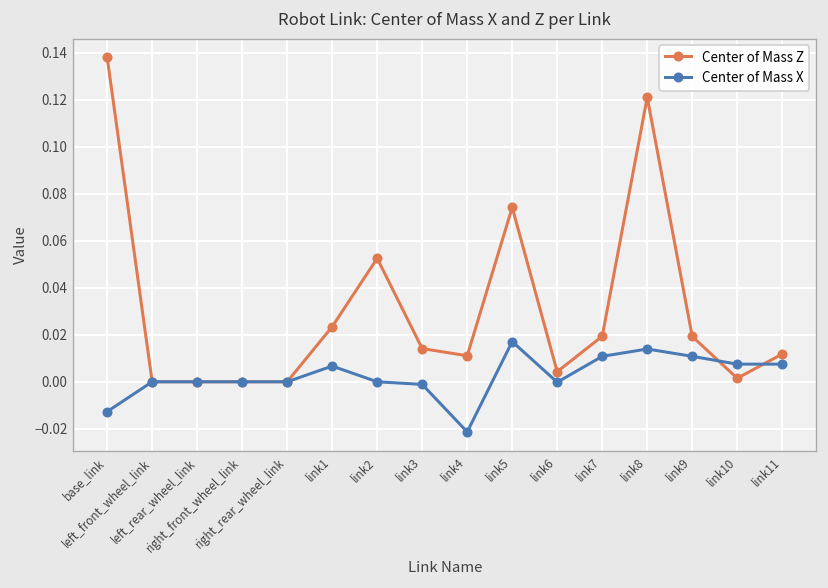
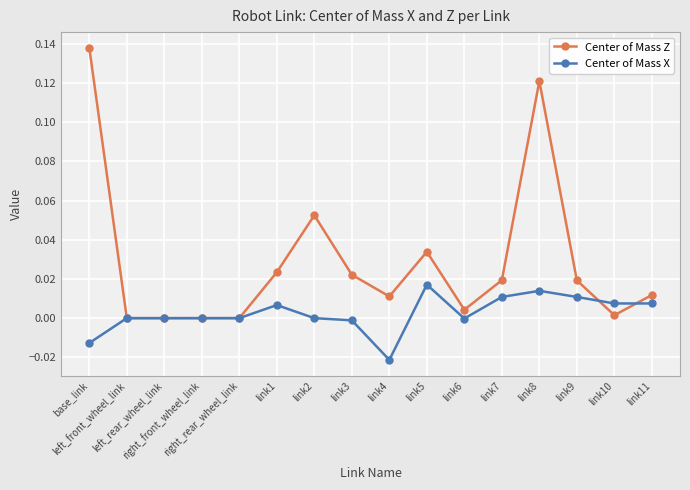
Center of Mass Z, link3: 0.014 -> 0.022
Center of Mass Z, link5: 0.074 -> 0.034
